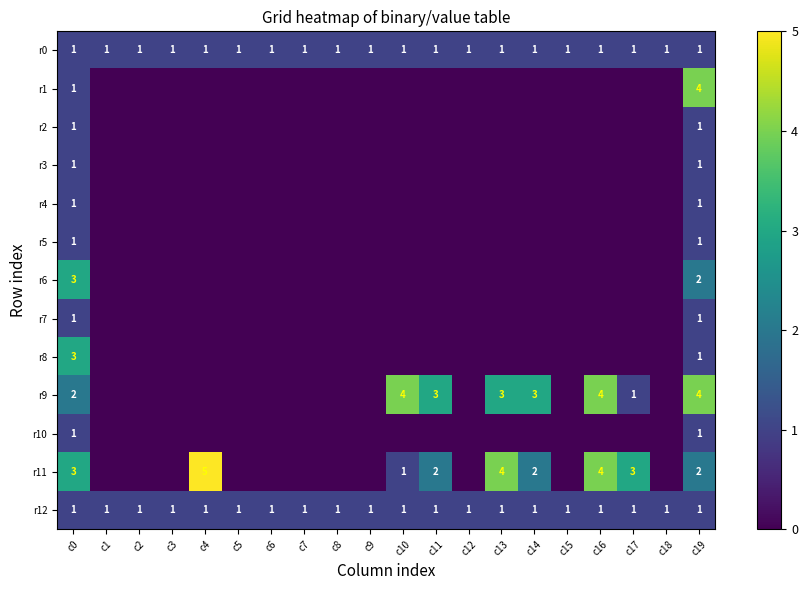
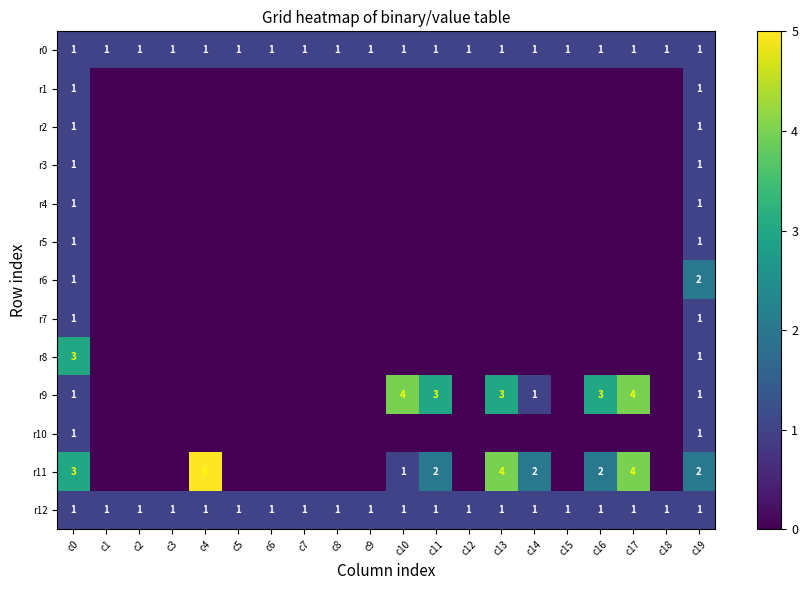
r1, c19: 4 -> 1
r6, c0: 3 -> 1
r9, c0: 2 -> 1
r9, c14: 3 -> 1
r9, c16: 4 -> 3
r9, c17: 1 -> 4
r9, c19: 4 -> 1
r11, c16: 4 -> 2
r11, c17: 3 -> 4
